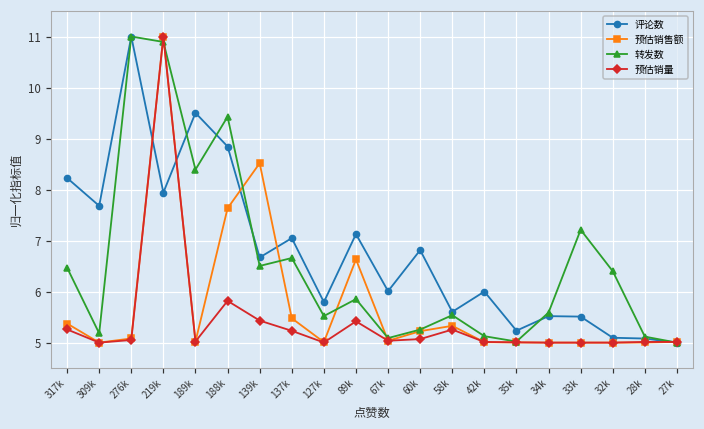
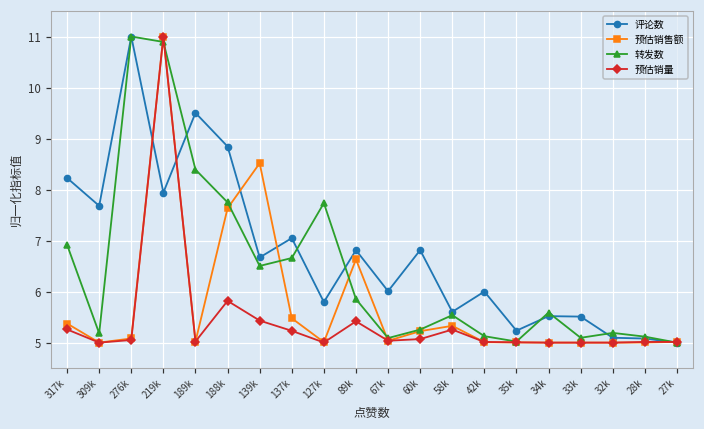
转发数, 317k: 6.5 -> 6.9
转发数, 188k: 9.4 -> 7.7
转发数, 127k: 5.5 -> 7.7
评论数, 89k: 7.1 -> 6.8
转发数, 33k: 7.2 -> 5.1
转发数, 32k: 6.4 -> 5.2
